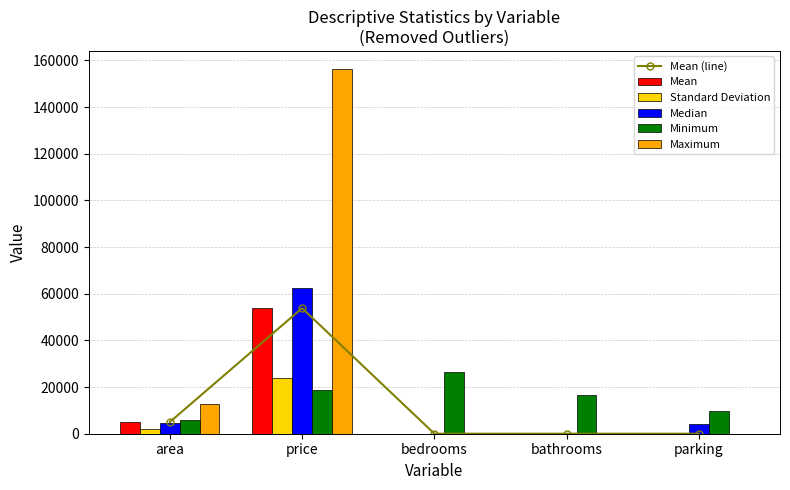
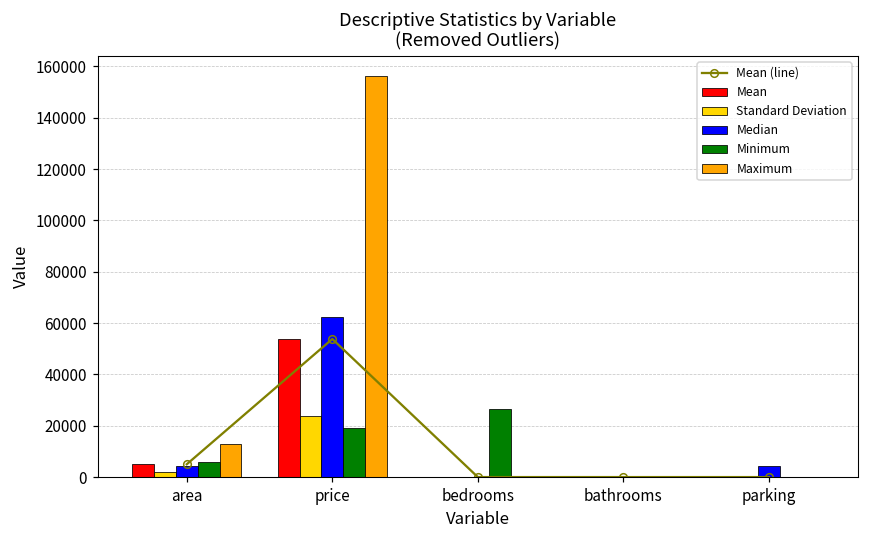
Minimum, bathrooms: 17000 -> 0
Minimum, parking: 10000 -> 0
